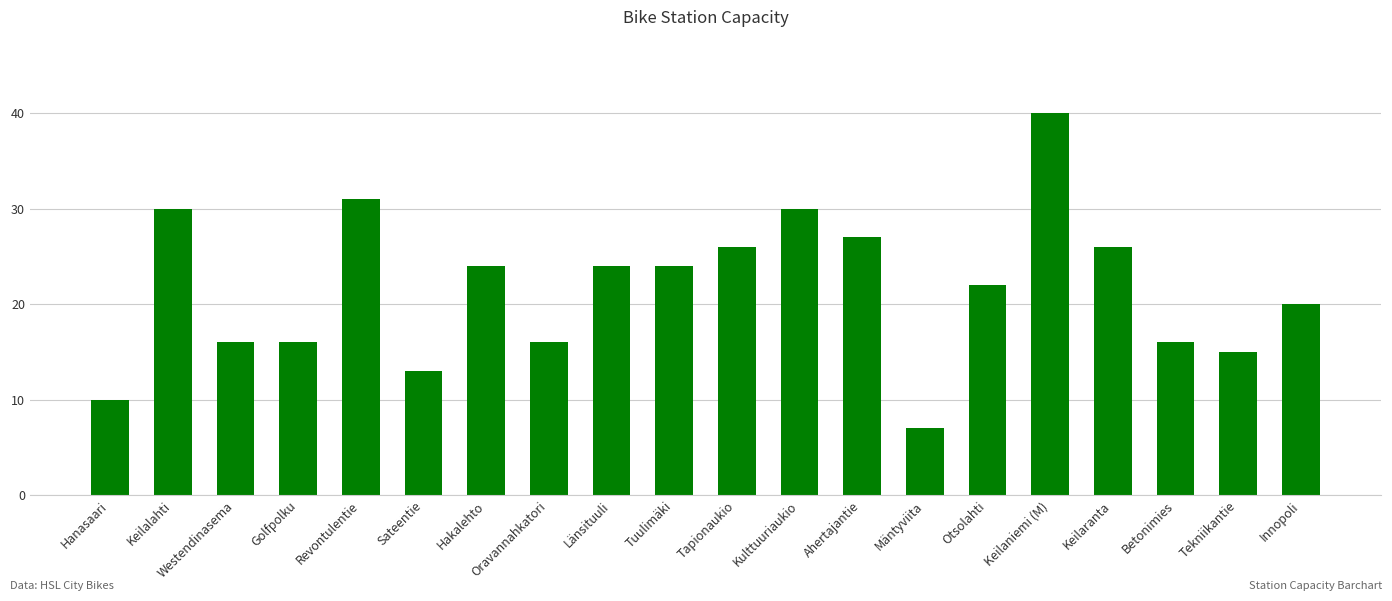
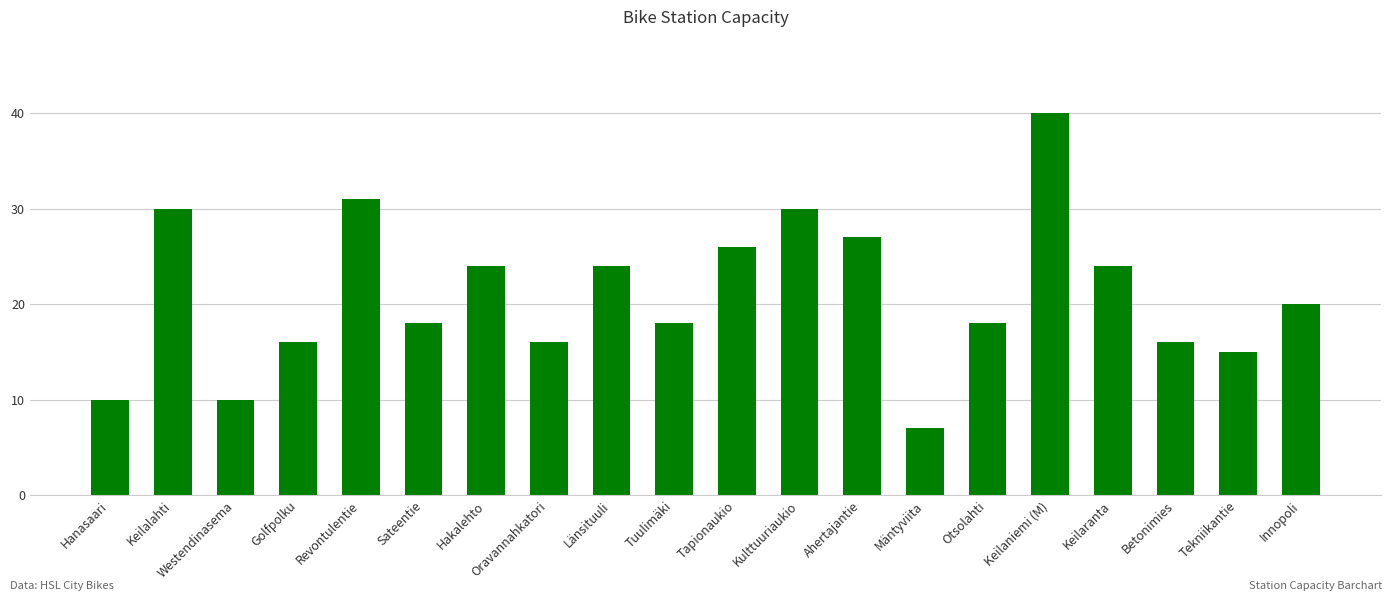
Westendinasema: 16 -> 10
Sateentie: 13 -> 18
Tuulimäki: 24 -> 18
Otsolahti: 22 -> 18
Keilaranta: 26 -> 24
